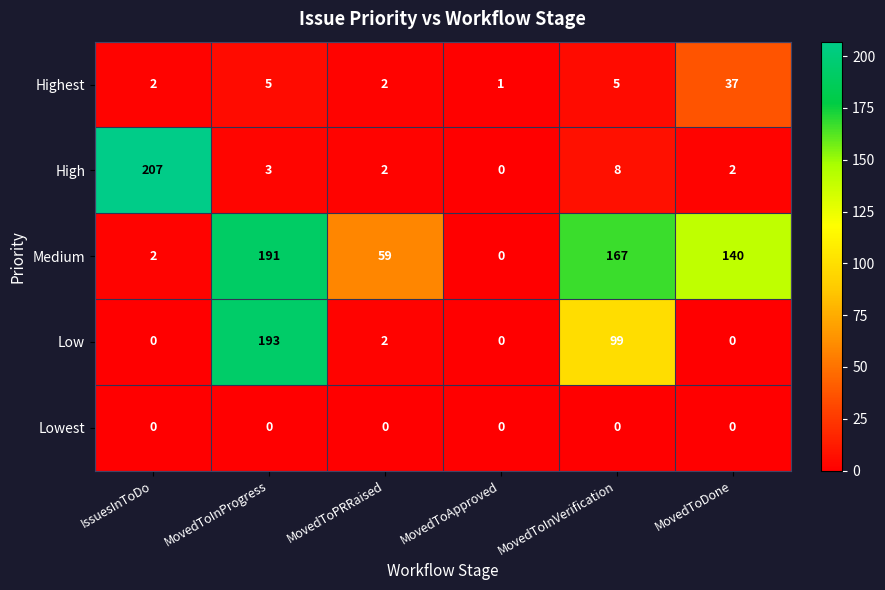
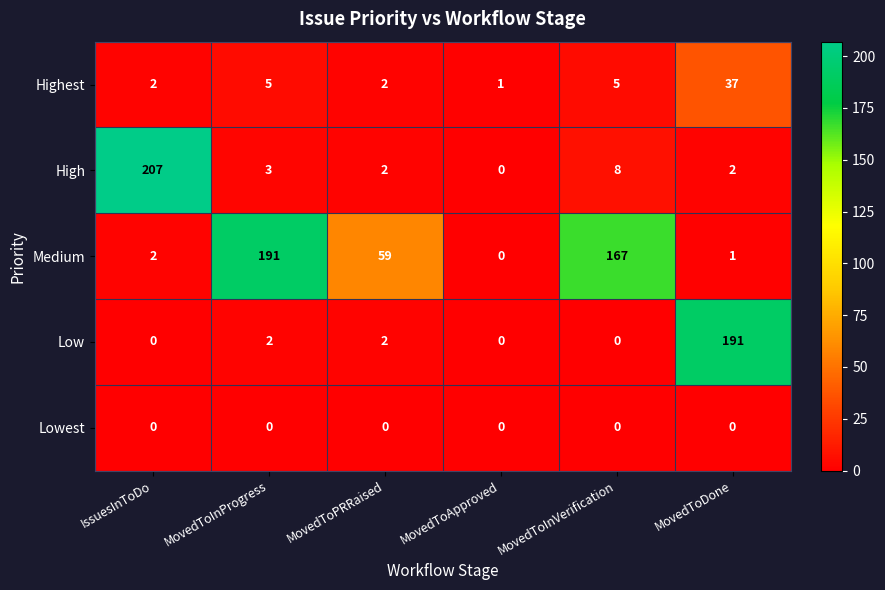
Medium, MovedToDone: 140 -> 1
Low, MovedToInProgress: 193 -> 2
Low, MovedToInVerification: 99 -> 0
Low, MovedToDone: 0 -> 191
